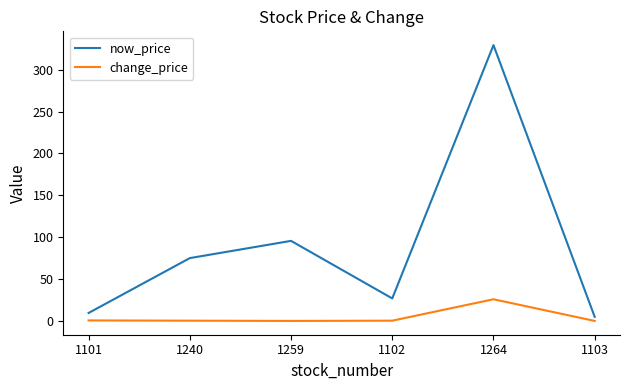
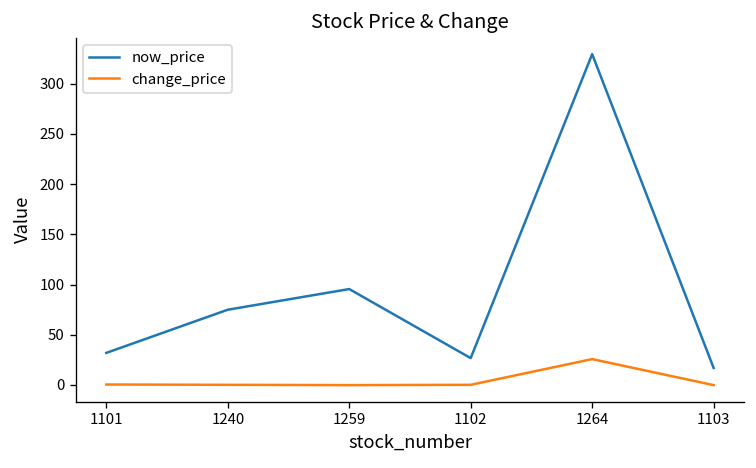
now_price, 1101: 10 -> 30
now_price, 1103: 0 -> 20
